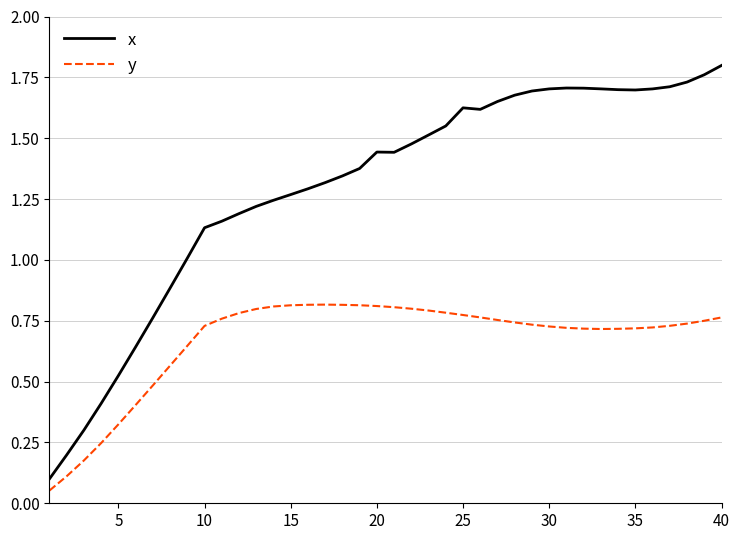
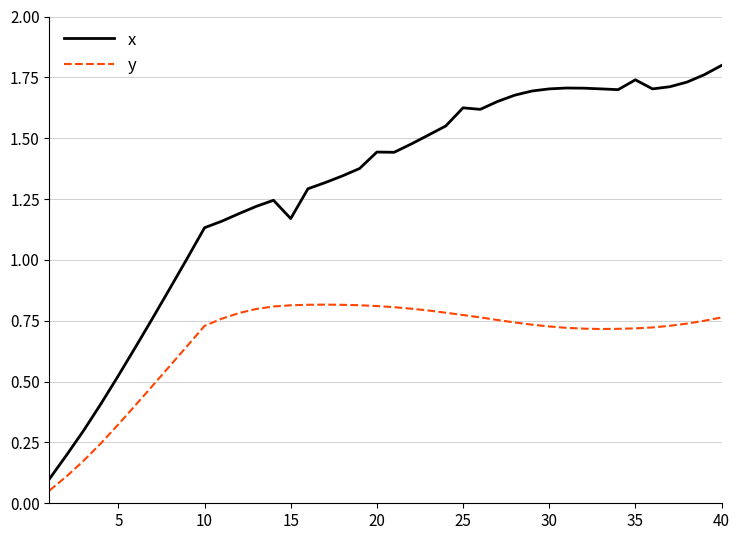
x, 15: 1.27 -> 1.17
x, 35: 1.70 -> 1.74
